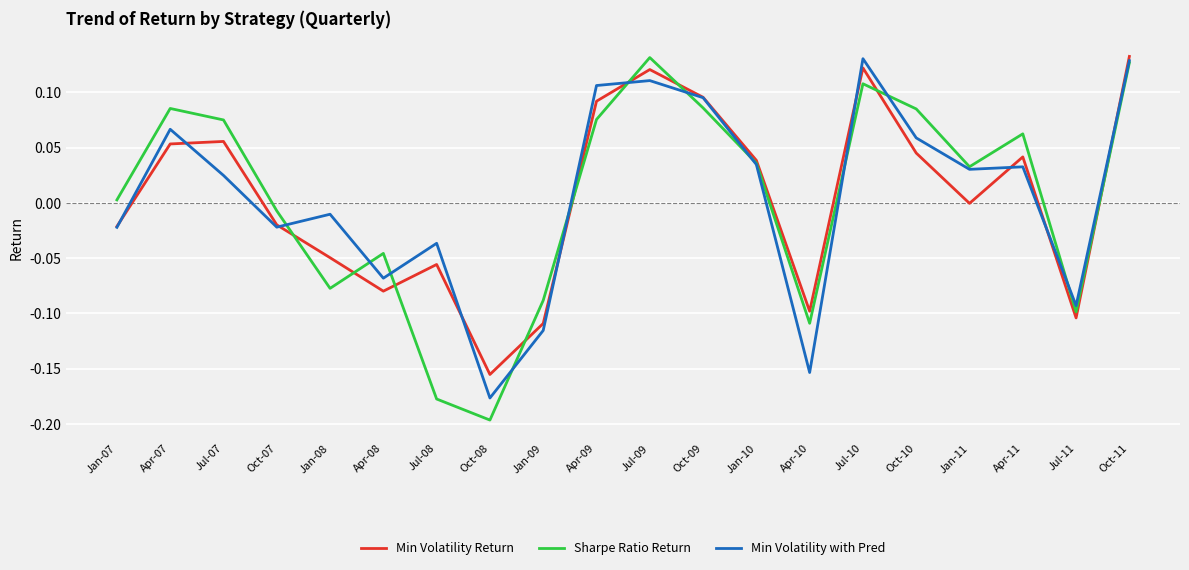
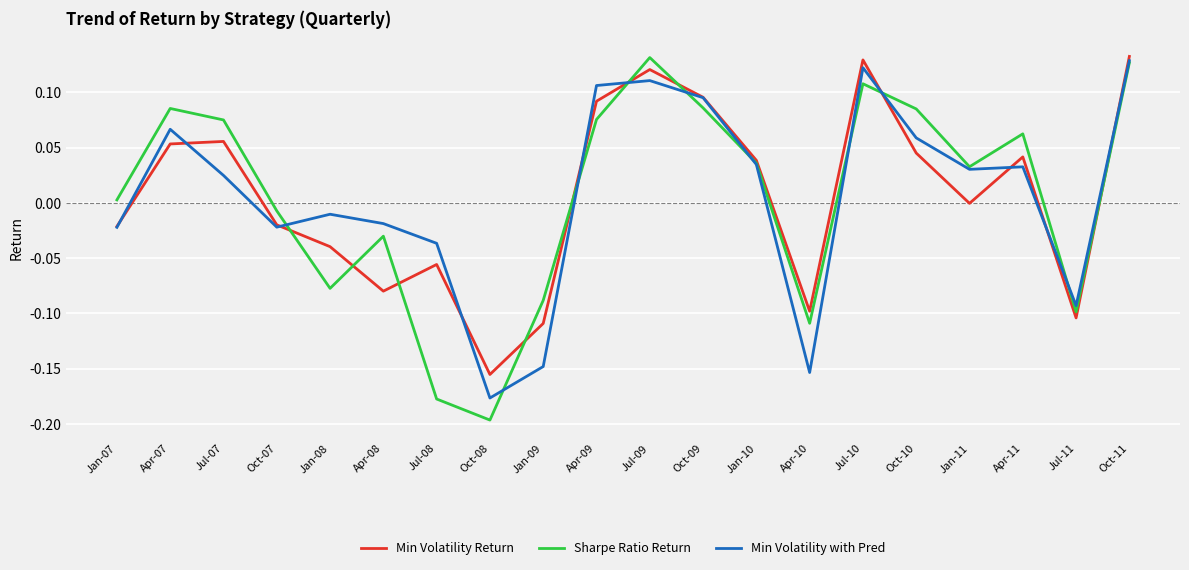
Min Volatility Return, Jan-08: -0.050 -> -0.040
Sharpe Ratio Return, Apr-08: -0.046 -> -0.030
Min Volatility with Pred, Apr-08: -0.068 -> -0.019
Min Volatility with Pred, Jan-09: -0.115 -> -0.148
Min Volatility Return, Jul-10: 0.122 -> 0.129
Min Volatility with Pred, Jul-10: 0.130 -> 0.122
